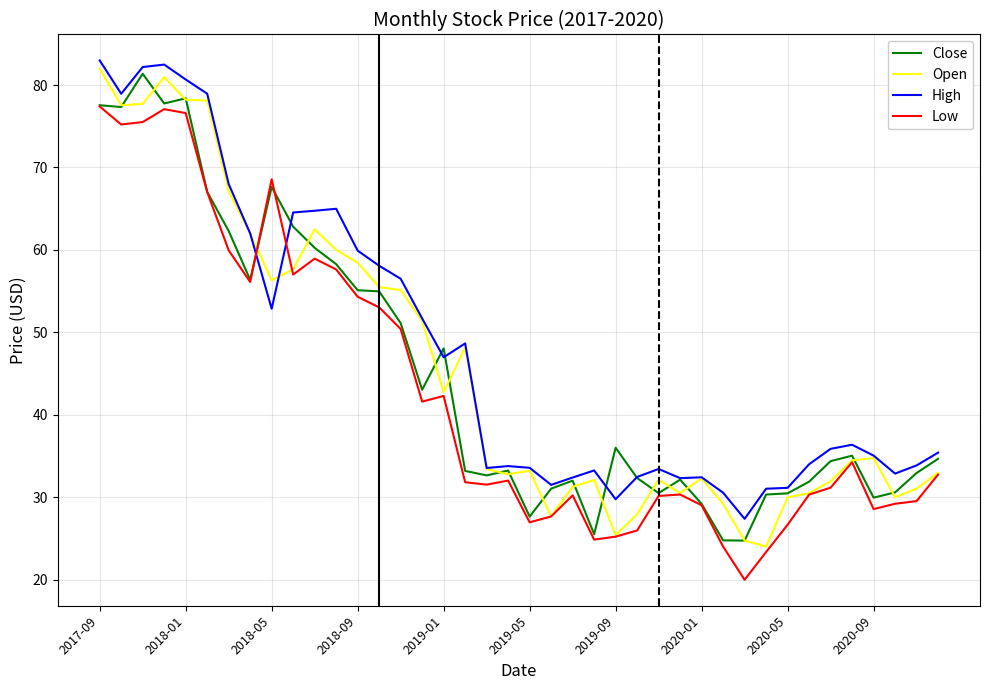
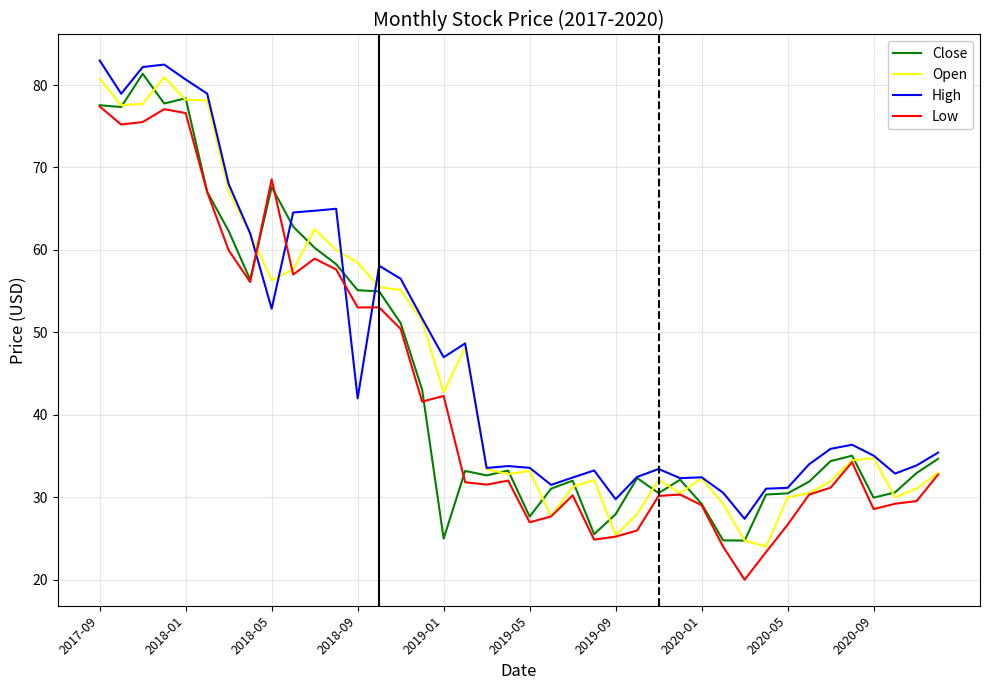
Open, 2017-09: 82 -> 81
High, 2018-09: 60 -> 42
Low, 2018-09: 54 -> 53
Close, 2019-01: 48 -> 25
Close, 2019-09: 36 -> 28
